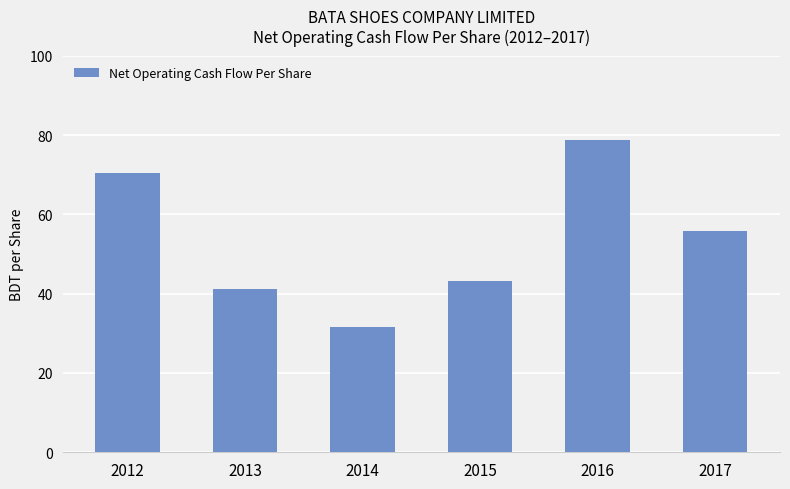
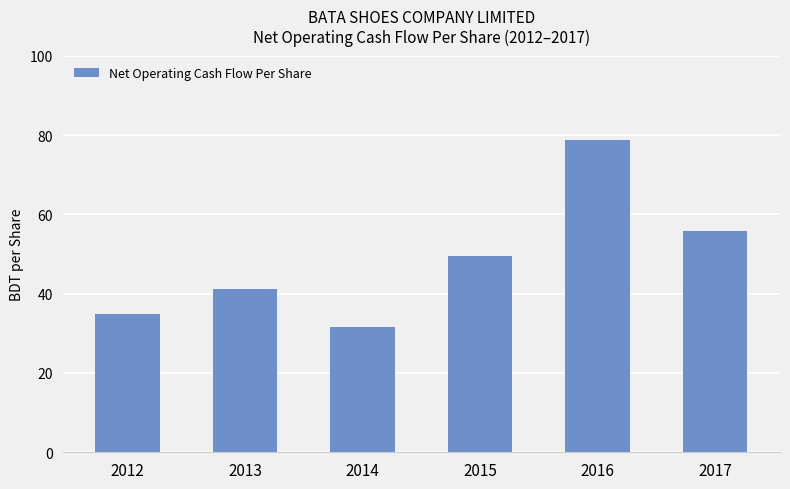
2012: 70 -> 35
2015: 43 -> 50
